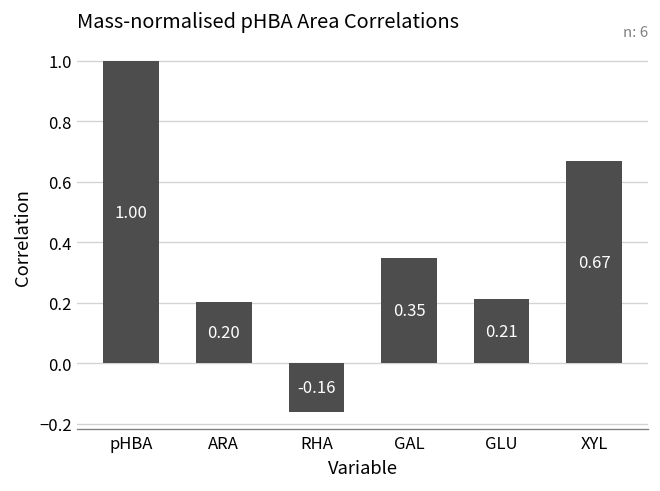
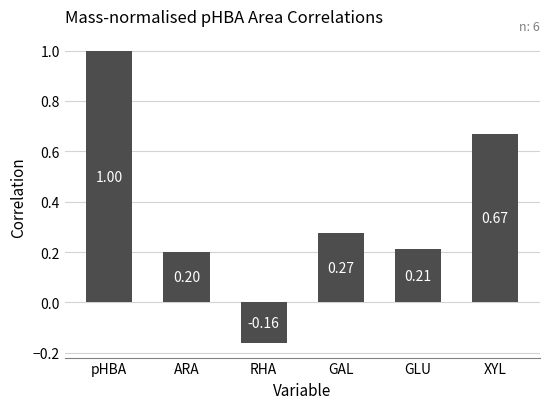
GAL: 0.35 -> 0.27
